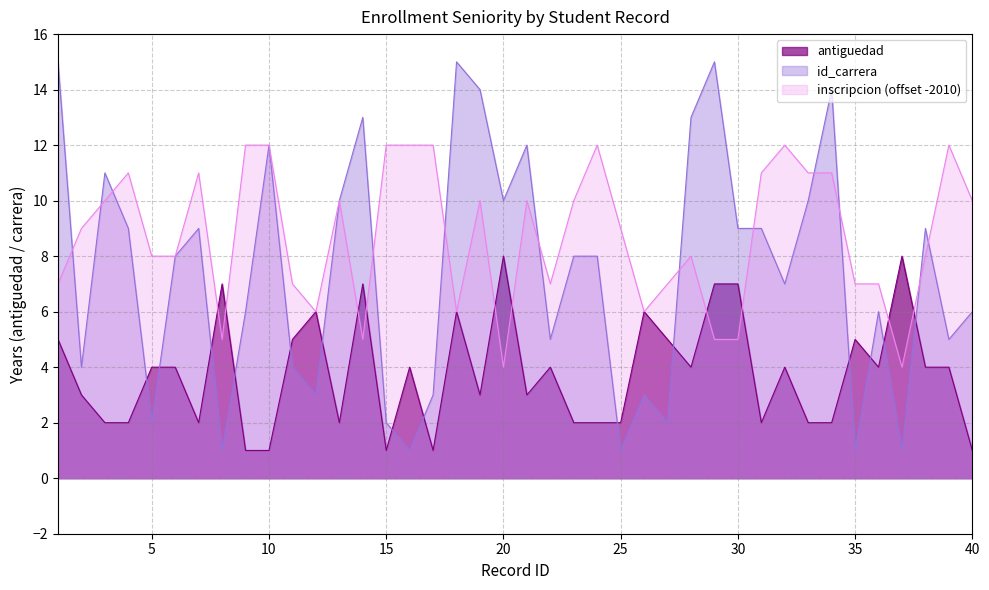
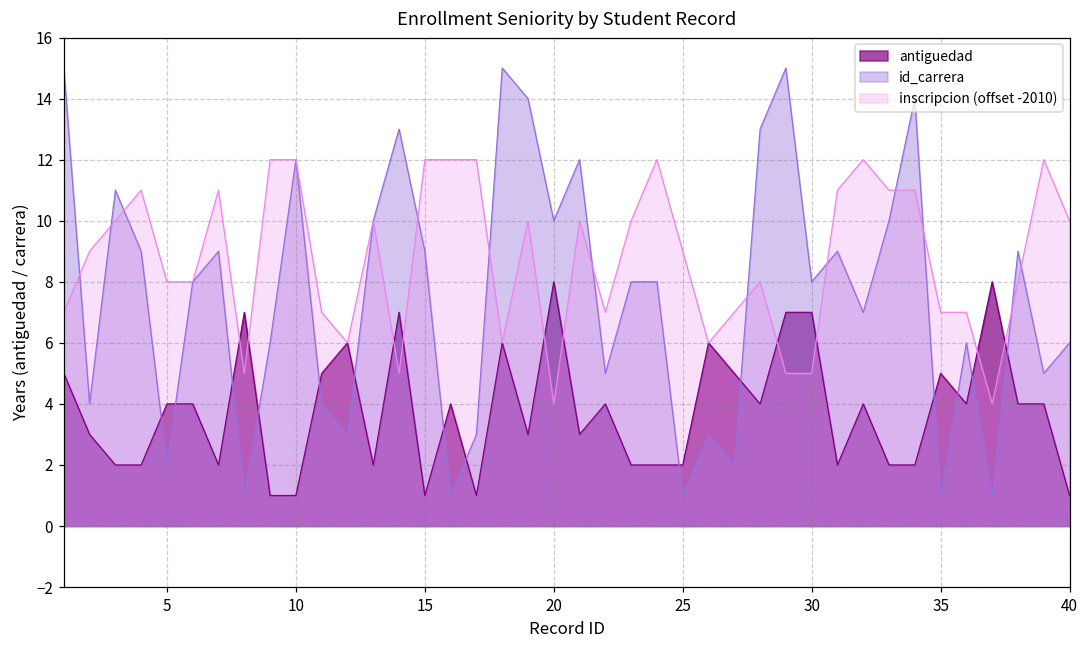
id_carrera, 15: 2 -> 9
id_carrera, 30: 9 -> 8
